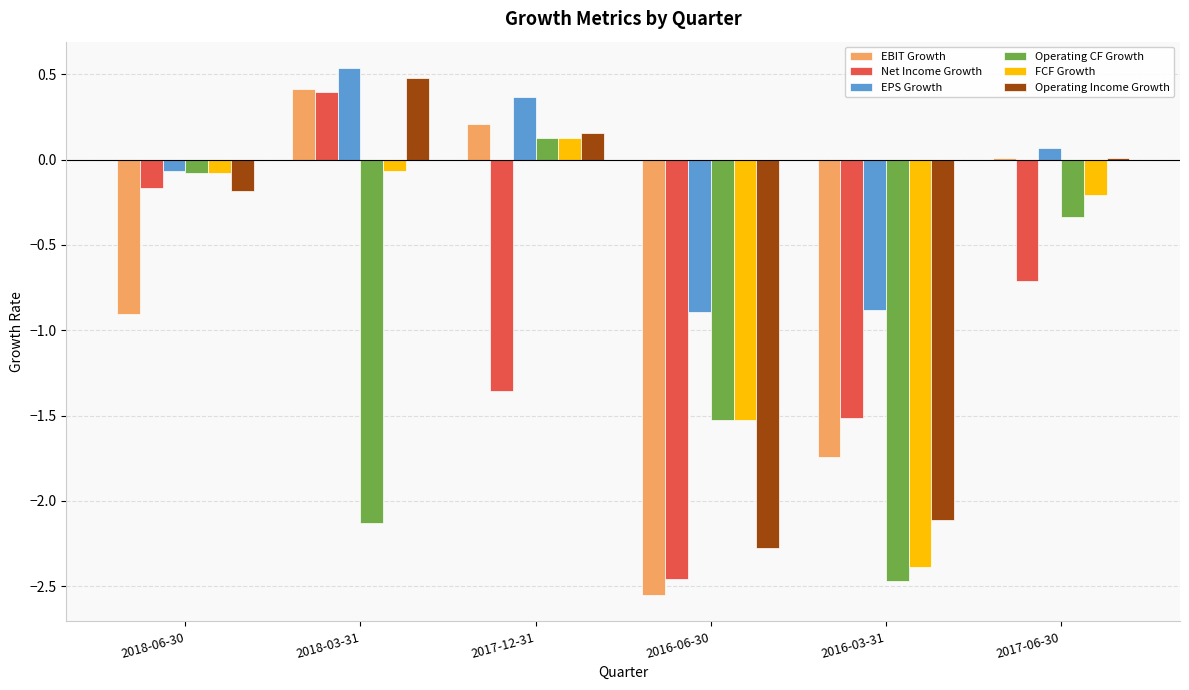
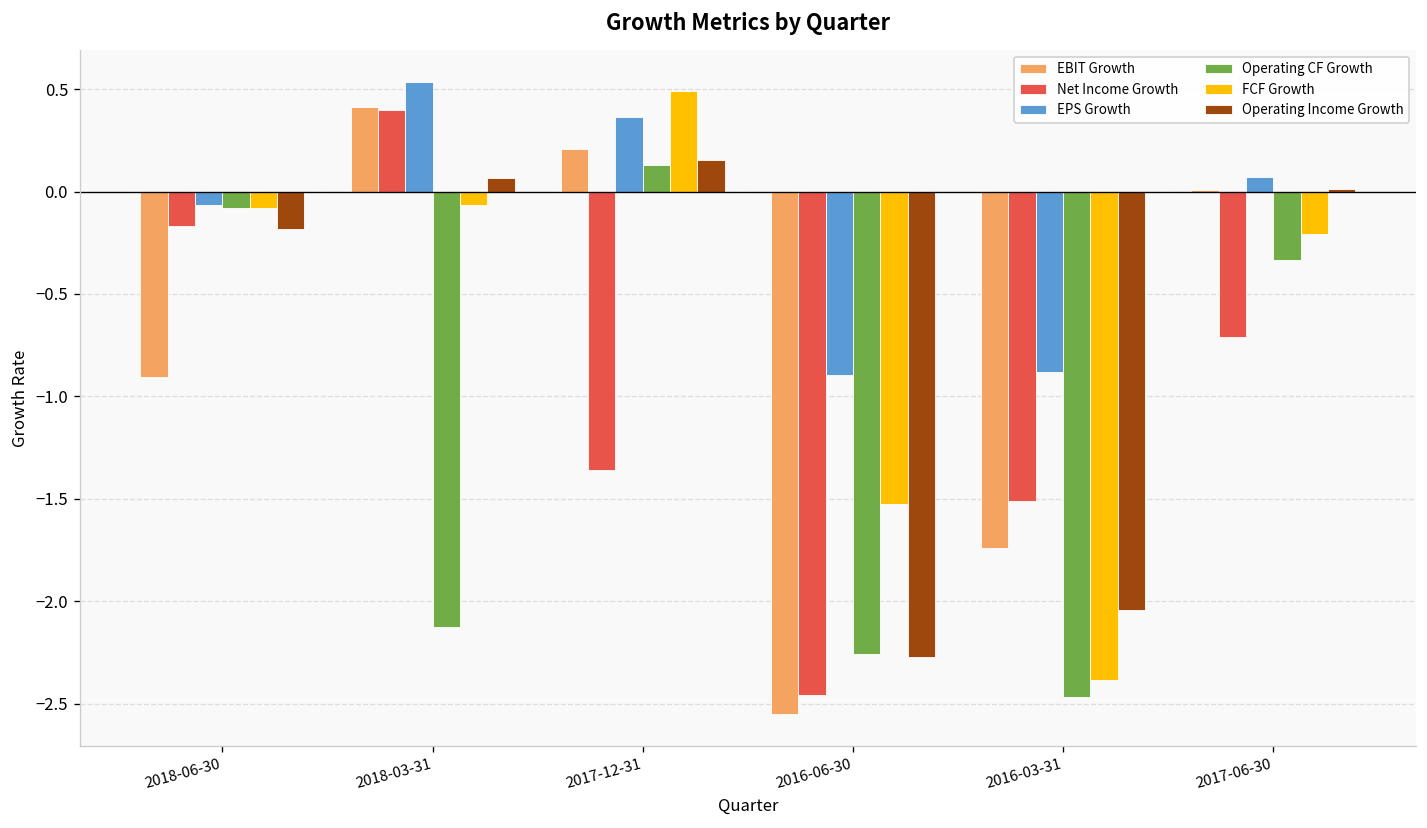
Operating Income Growth, 2018-03-31: 0.48 -> 0.07
FCF Growth, 2017-12-31: 0.13 -> 0.49
Operating CF Growth, 2016-06-30: -1.52 -> -2.26
Operating Income Growth, 2016-03-31: -2.11 -> -2.04
